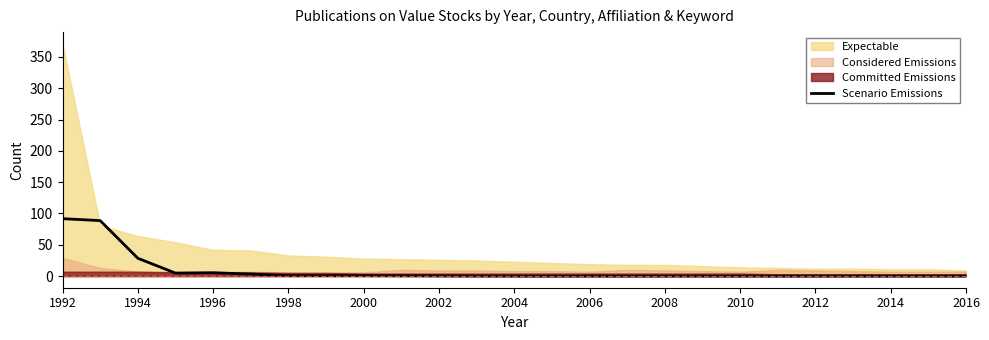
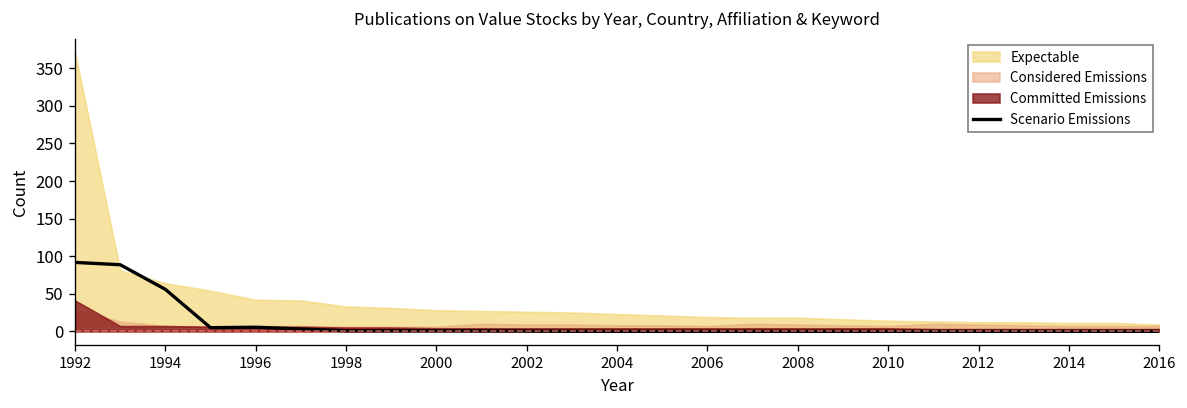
Committed Emissions, 1992: 10 -> 40
Scenario Emissions, 1994: 30 -> 60
